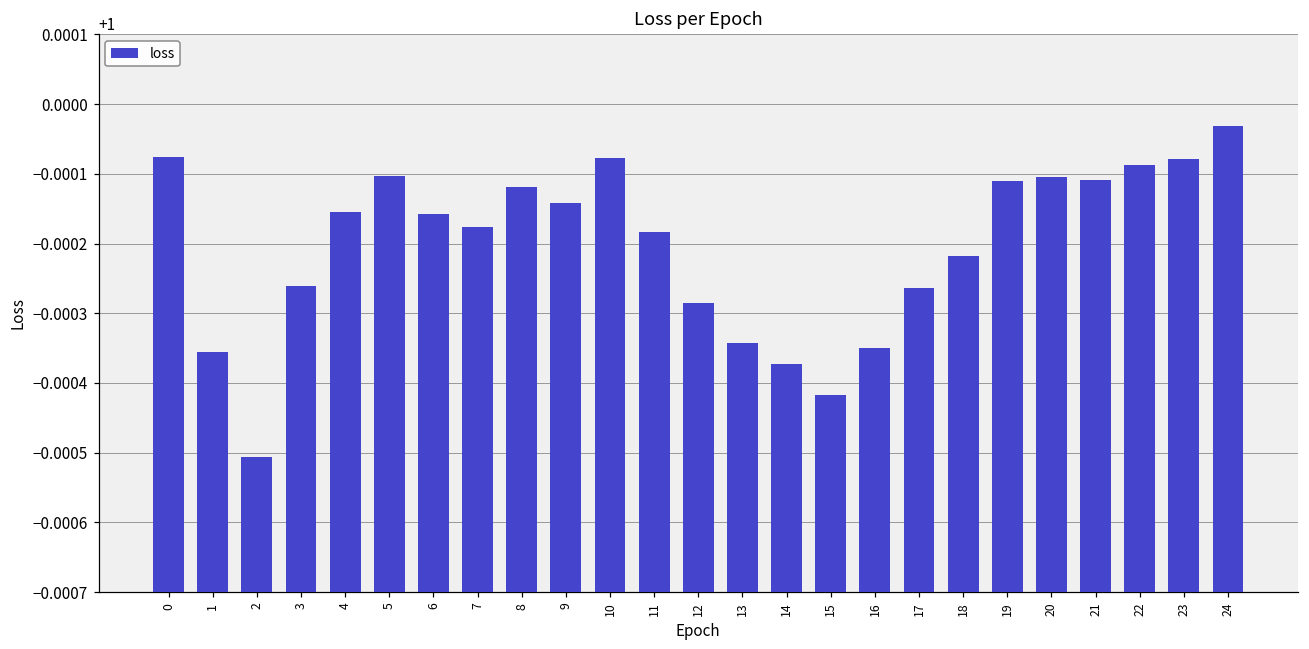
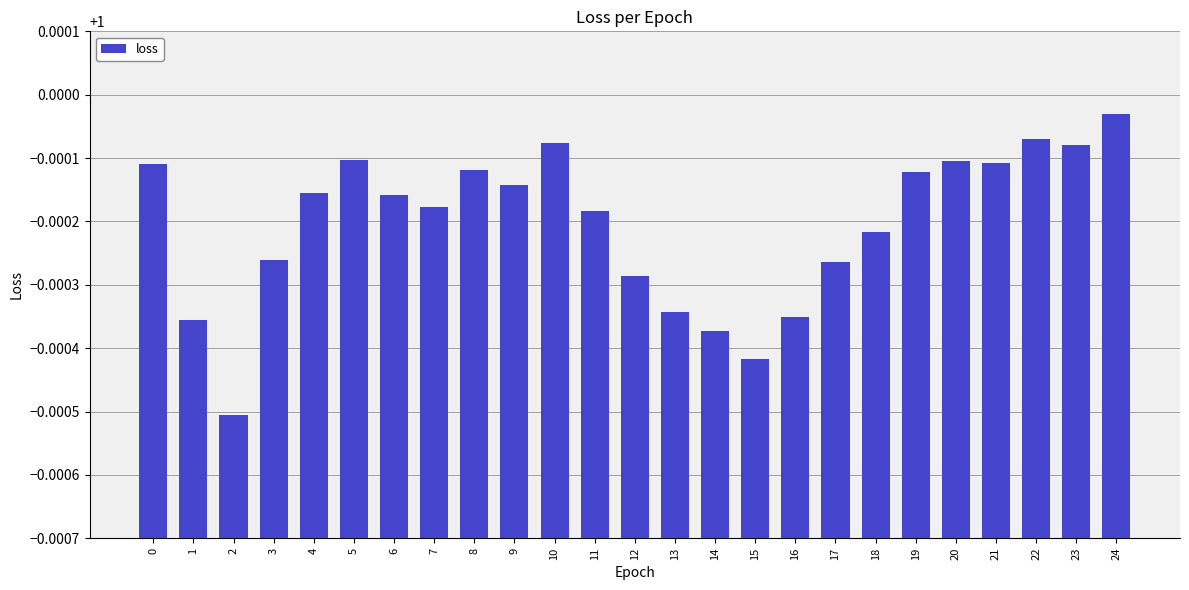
0: 0.99992 -> 0.99989
19: 0.99989 -> 0.99988
22: 0.99991 -> 0.99993
